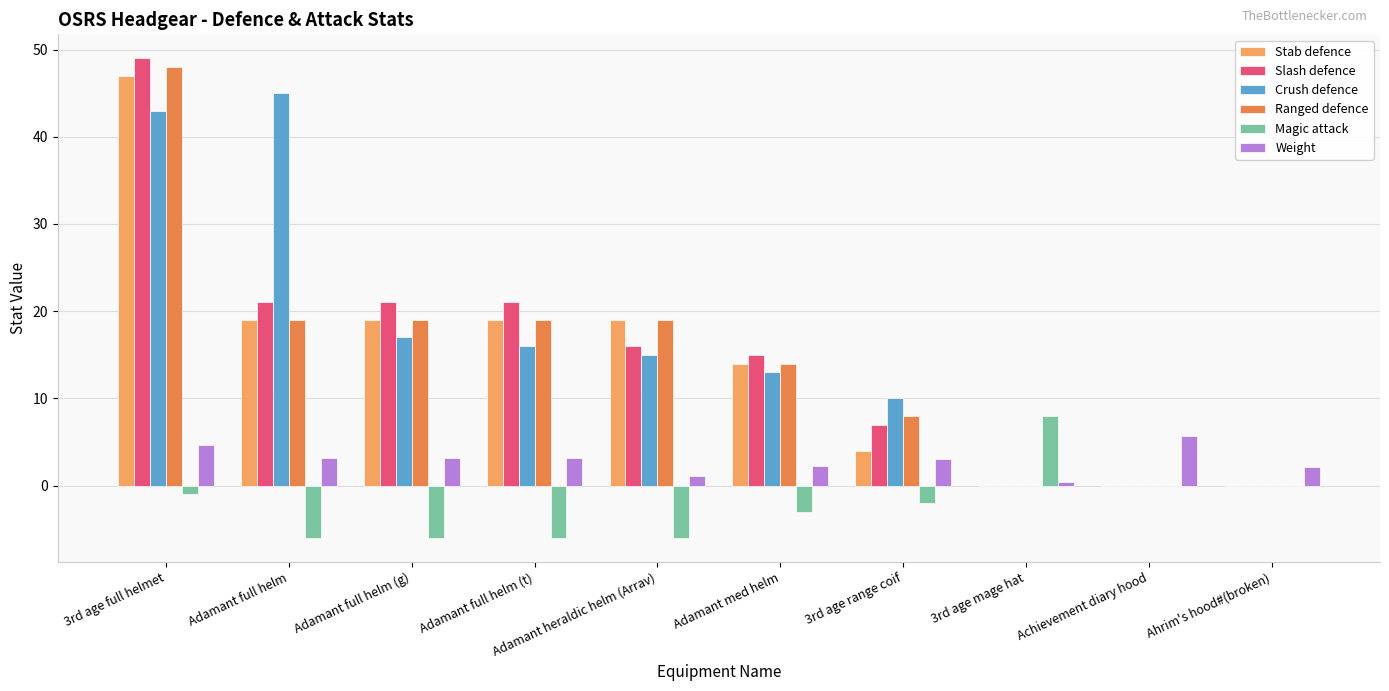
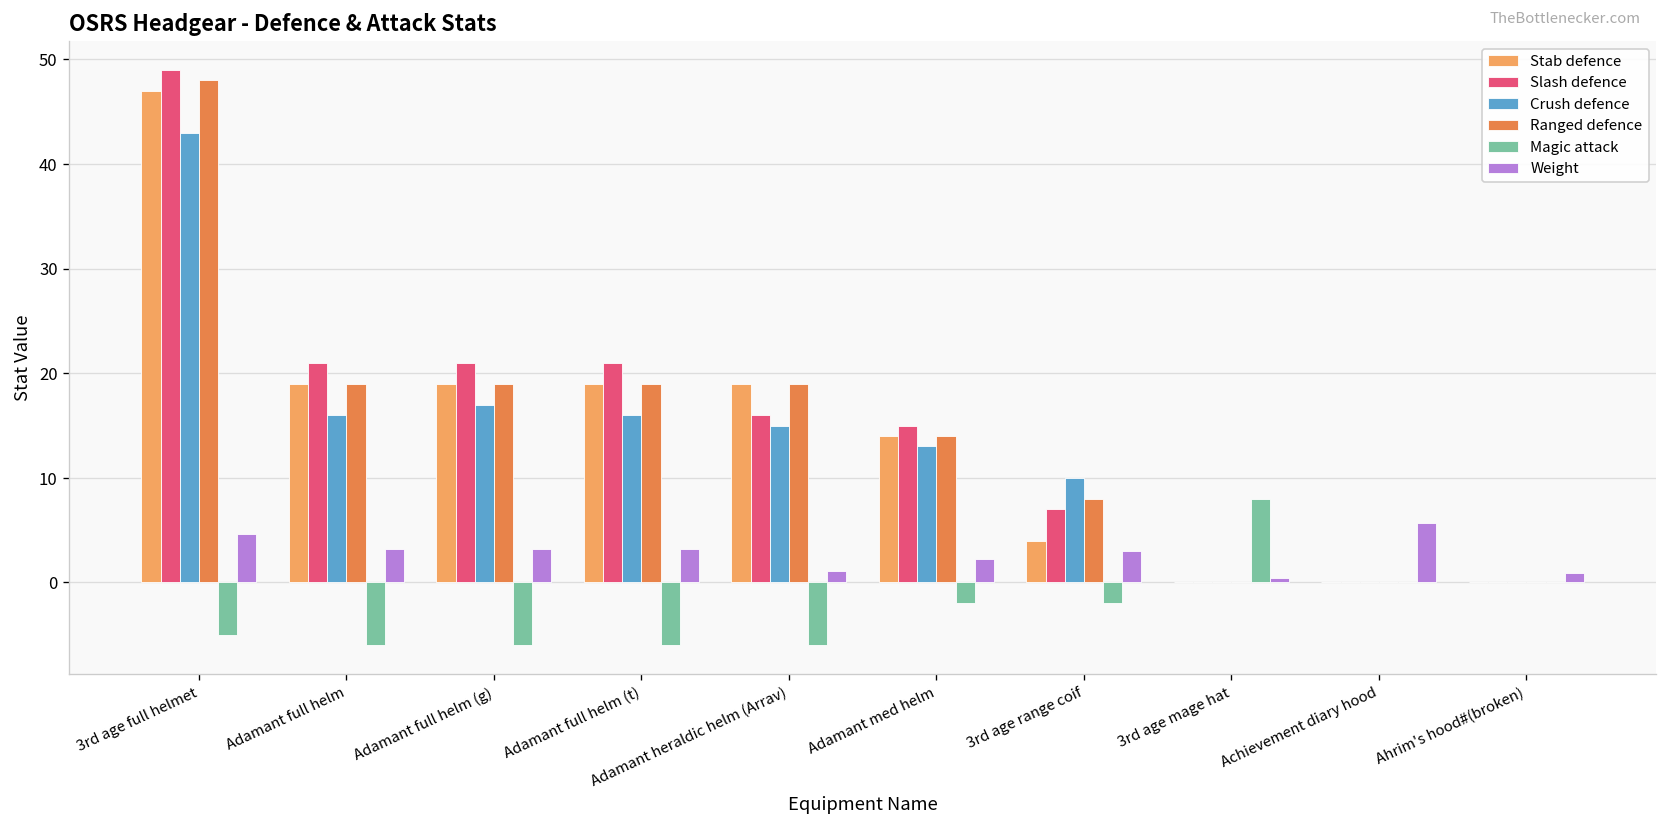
Magic attack, 3rd age full helmet: -1 -> -5
Crush defence, Adamant full helm: 45 -> 16
Magic attack, Adamant med helm: -3 -> -2
Weight, Ahrim's hood#(broken): 2 -> 1
